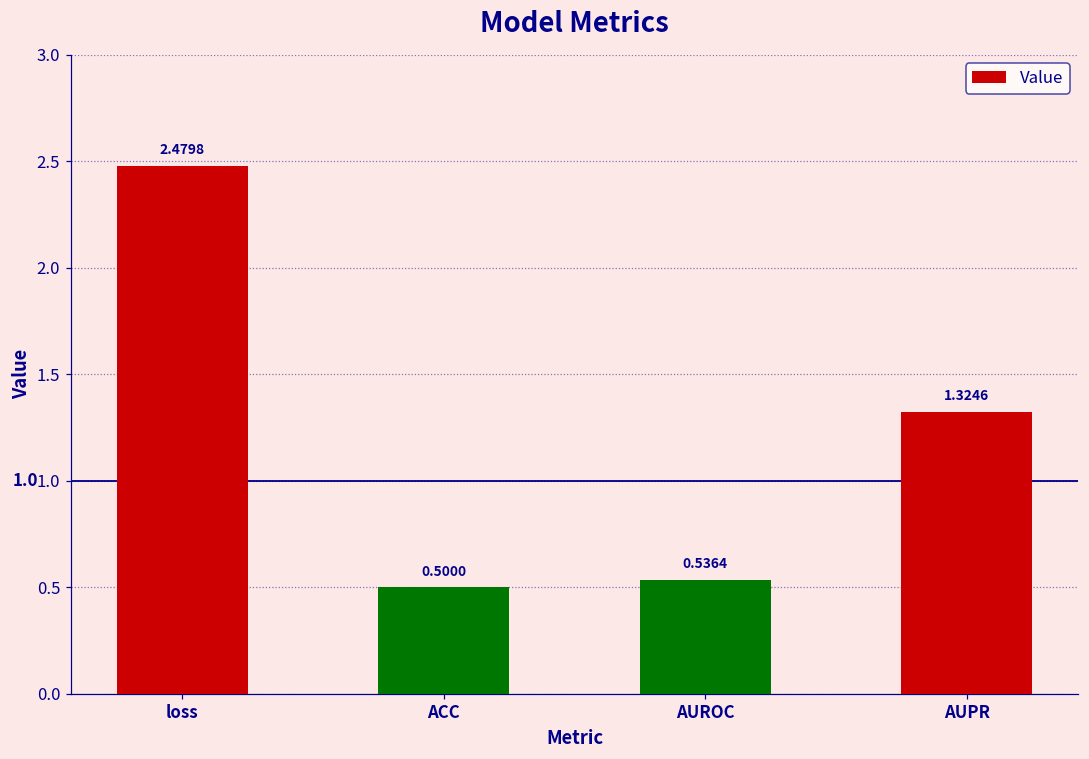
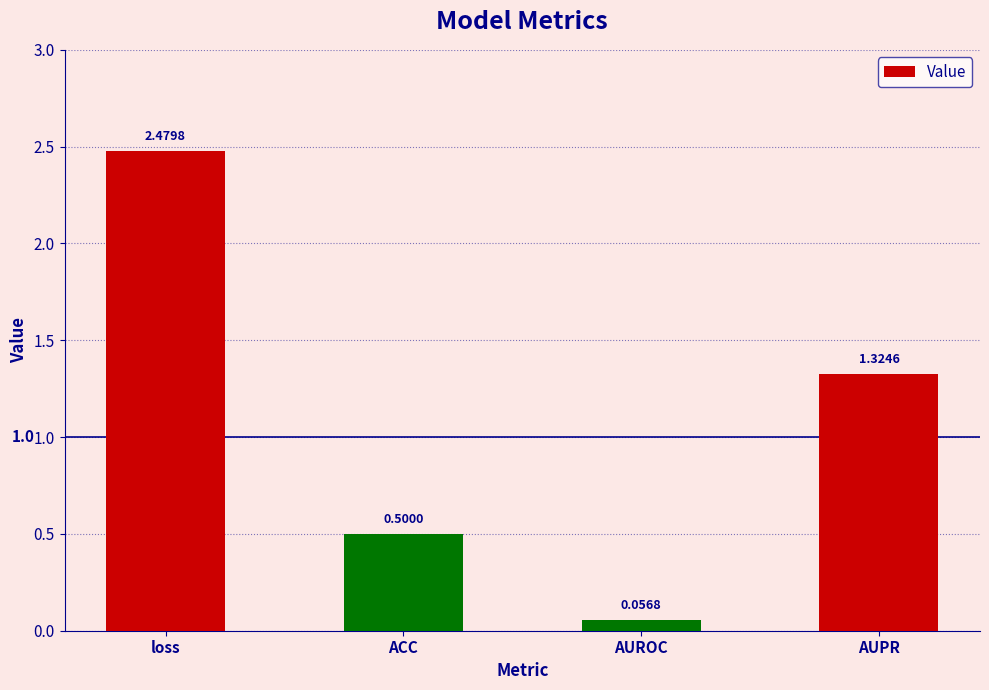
AUROC: 0.5364 -> 0.0568
